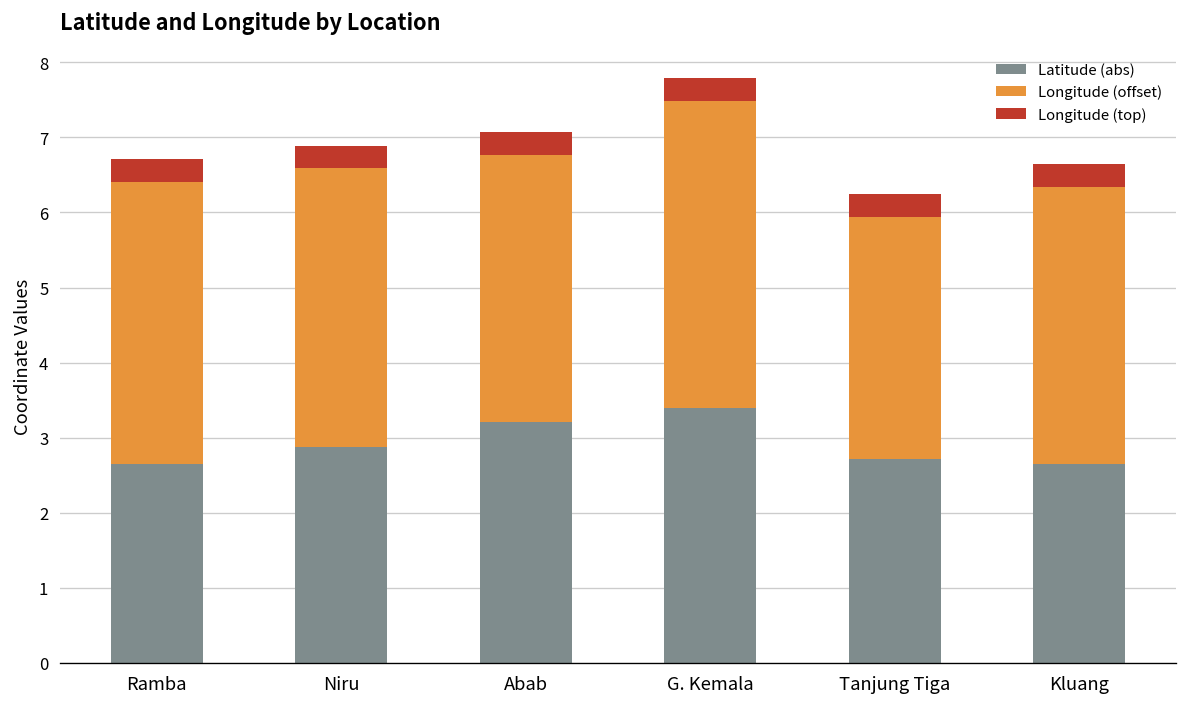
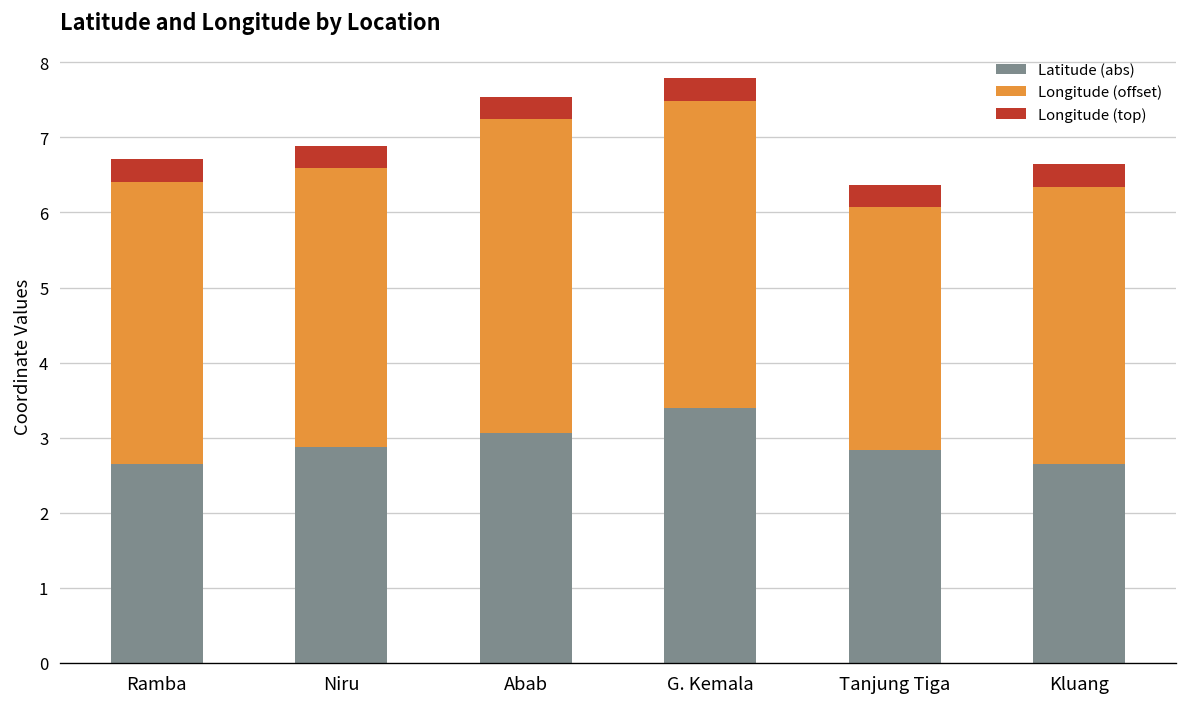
Latitude (abs), Abab: 3.2 -> 3.1
Longitude (offset), Abab: 3.6 -> 4.2
Latitude (abs), Tanjung Tiga: 2.7 -> 2.8
